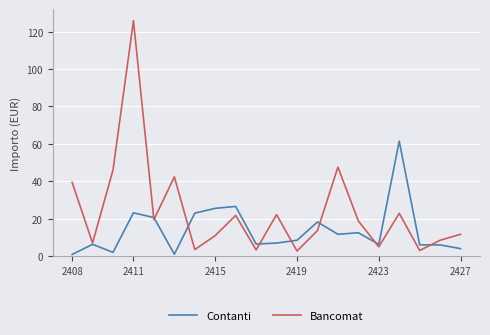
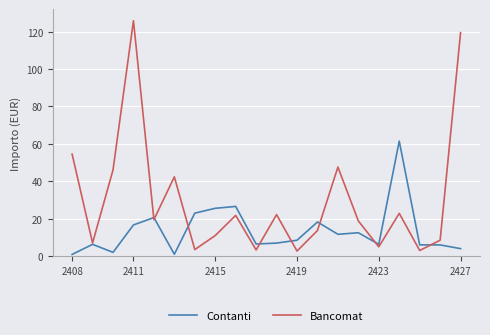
Bancomat, 2408: 39 -> 54
Contanti, 2411: 23 -> 17
Bancomat, 2427: 12 -> 119
